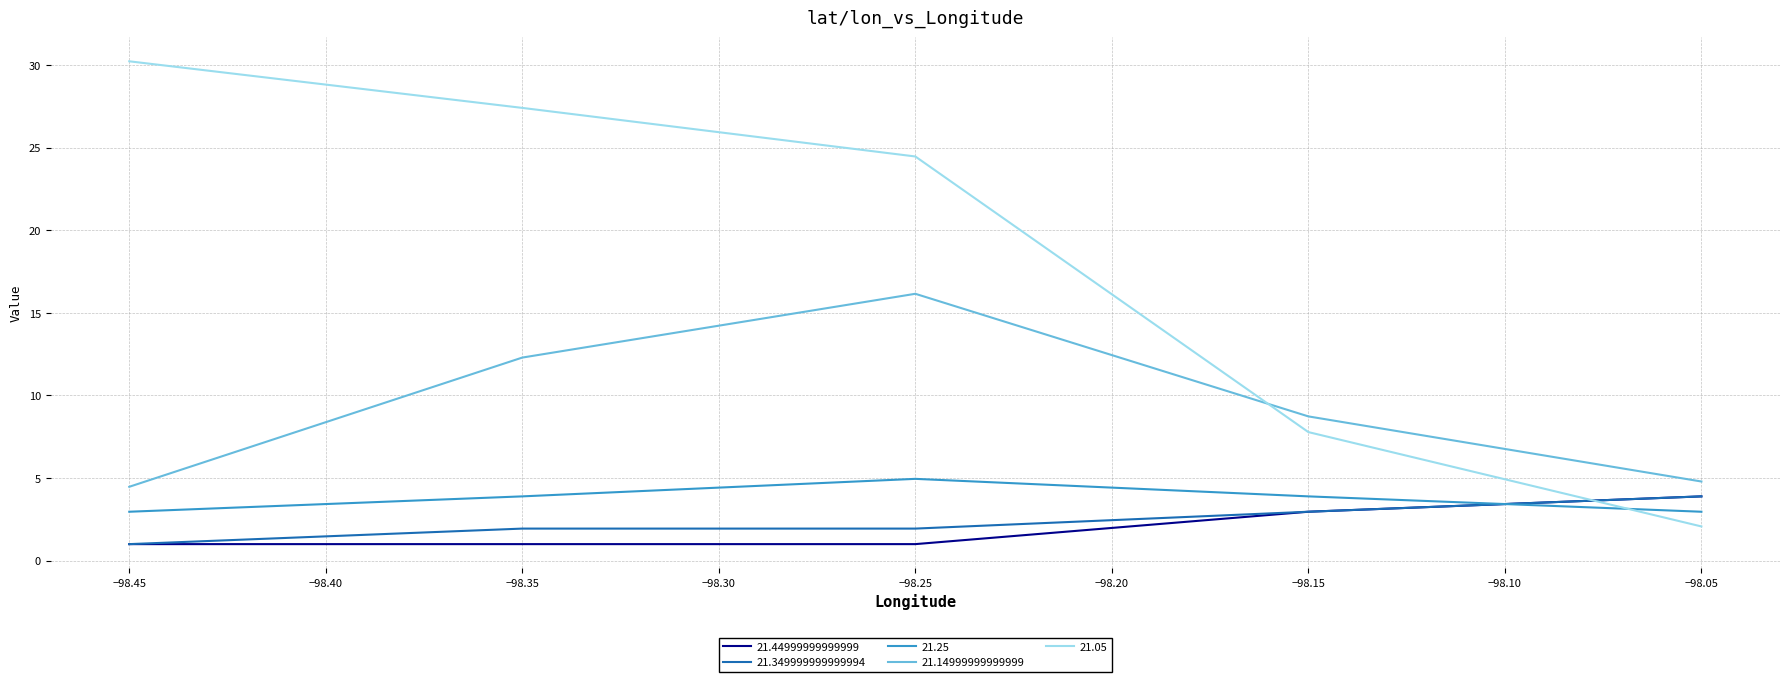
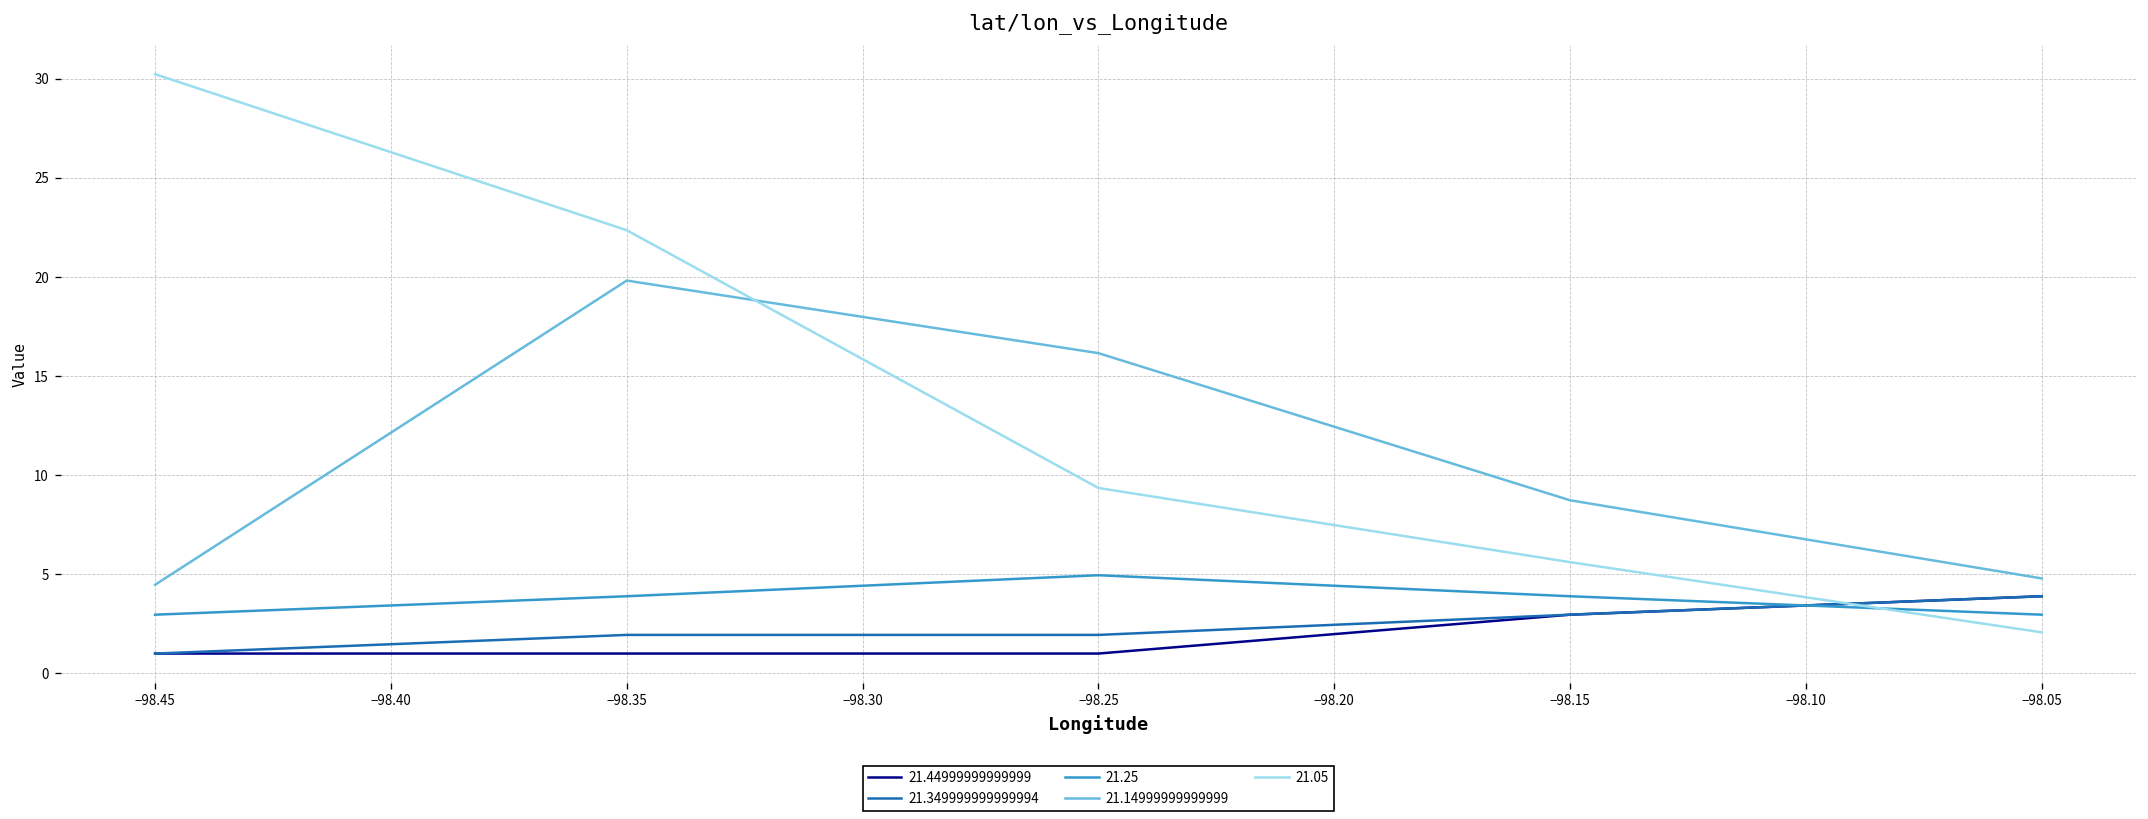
21.14999999999999, −98.35: 12.3 -> 19.8
21.05, −98.35: 27.4 -> 22.4
21.05, −98.25: 24.5 -> 9.4
21.05, −98.15: 7.8 -> 5.6
